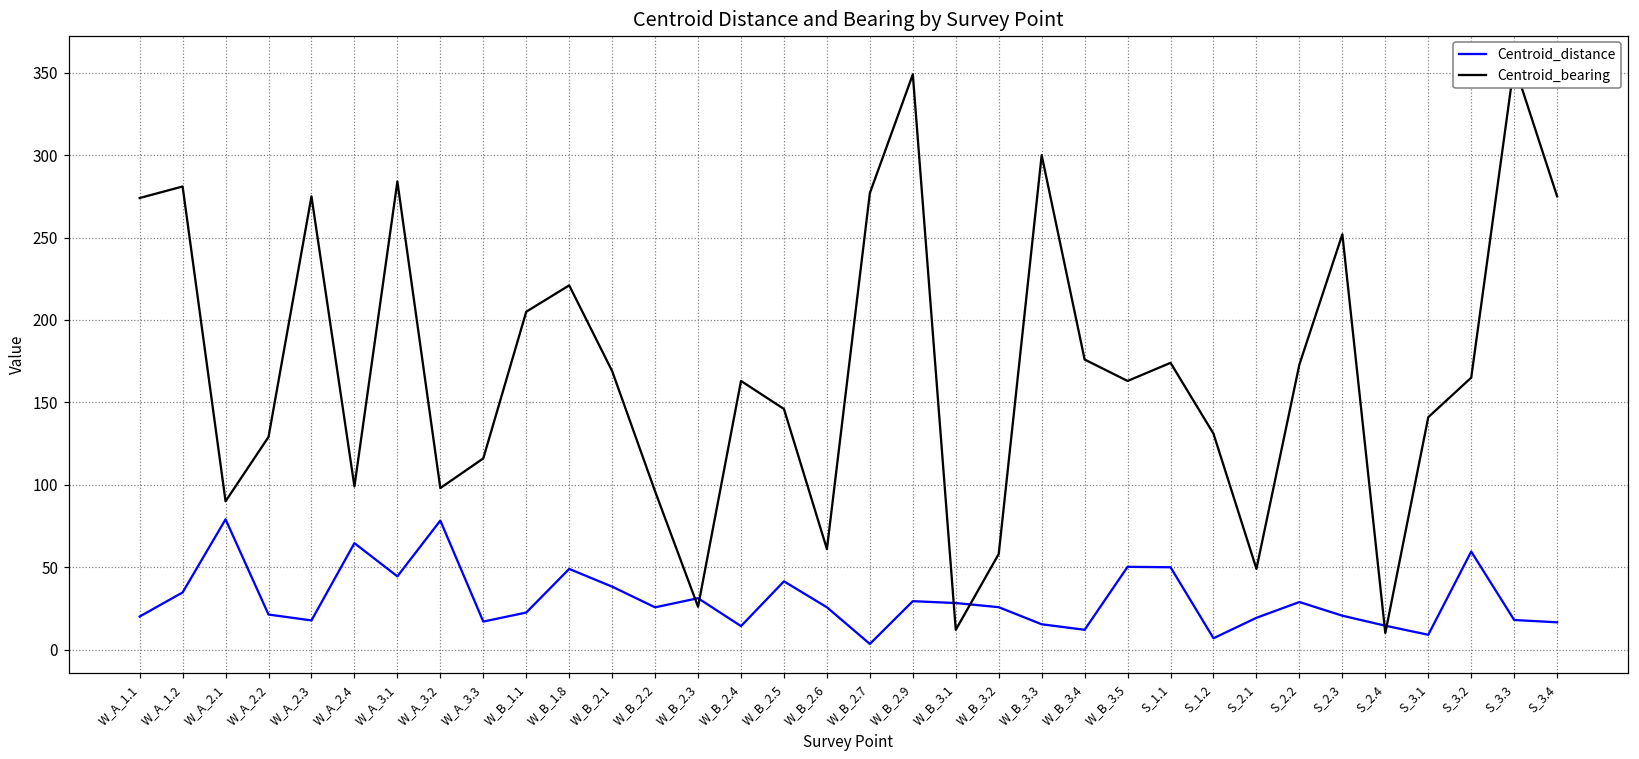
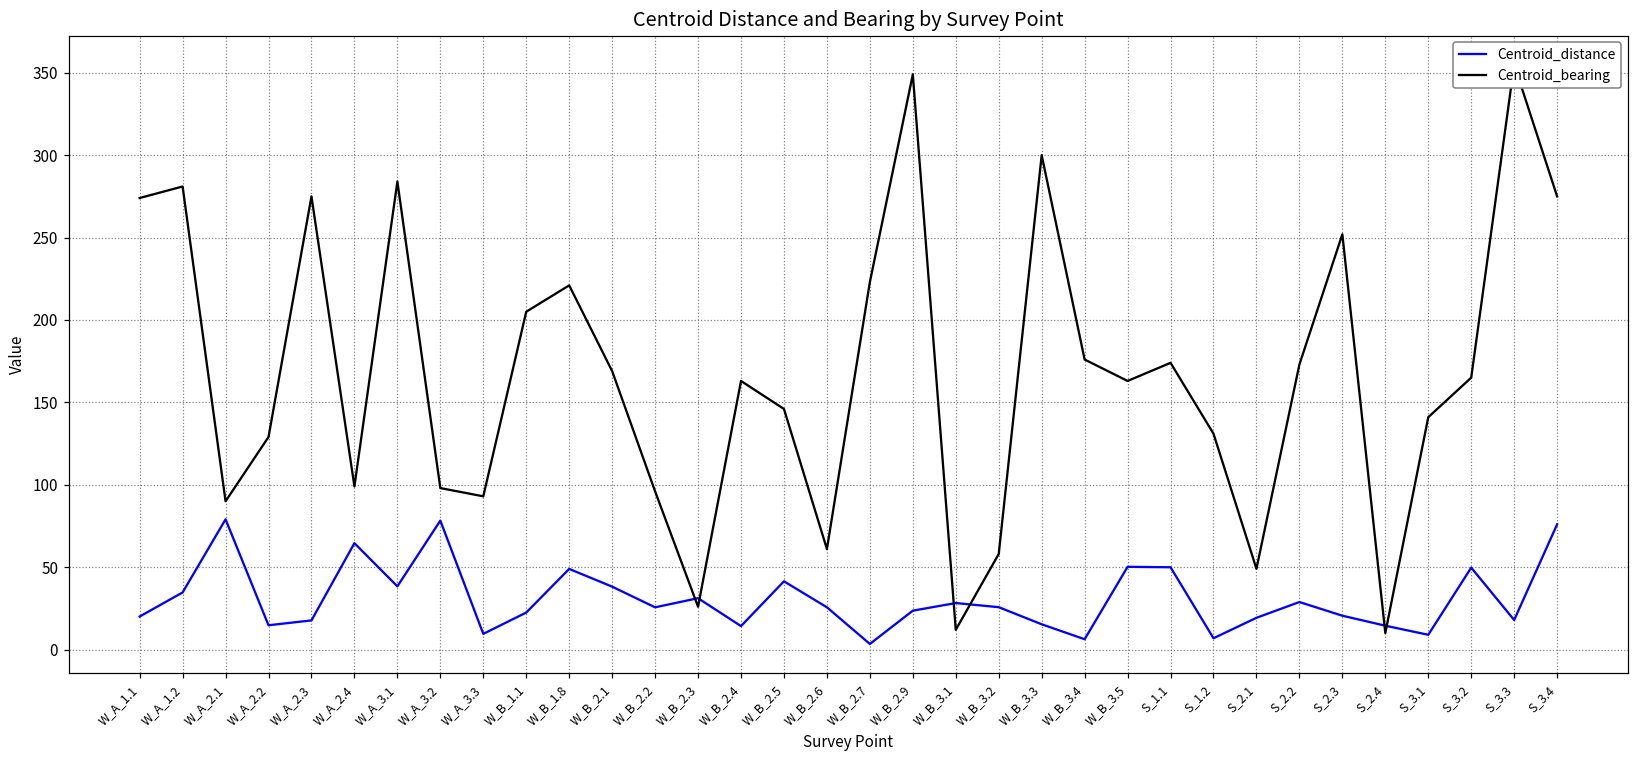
Centroid_distance, W_A_2.2: 21 -> 15
Centroid_distance, W_A_3.1: 44 -> 38
Centroid_distance, W_A_3.3: 17 -> 10
Centroid_bearing, W_A_3.3: 116 -> 93
Centroid_bearing, W_B_2.7: 277 -> 223
Centroid_distance, W_B_2.9: 29 -> 24
Centroid_distance, W_B_3.4: 12 -> 6
Centroid_distance, S_3.2: 59 -> 50
Centroid_distance, S_3.4: 17 -> 76
